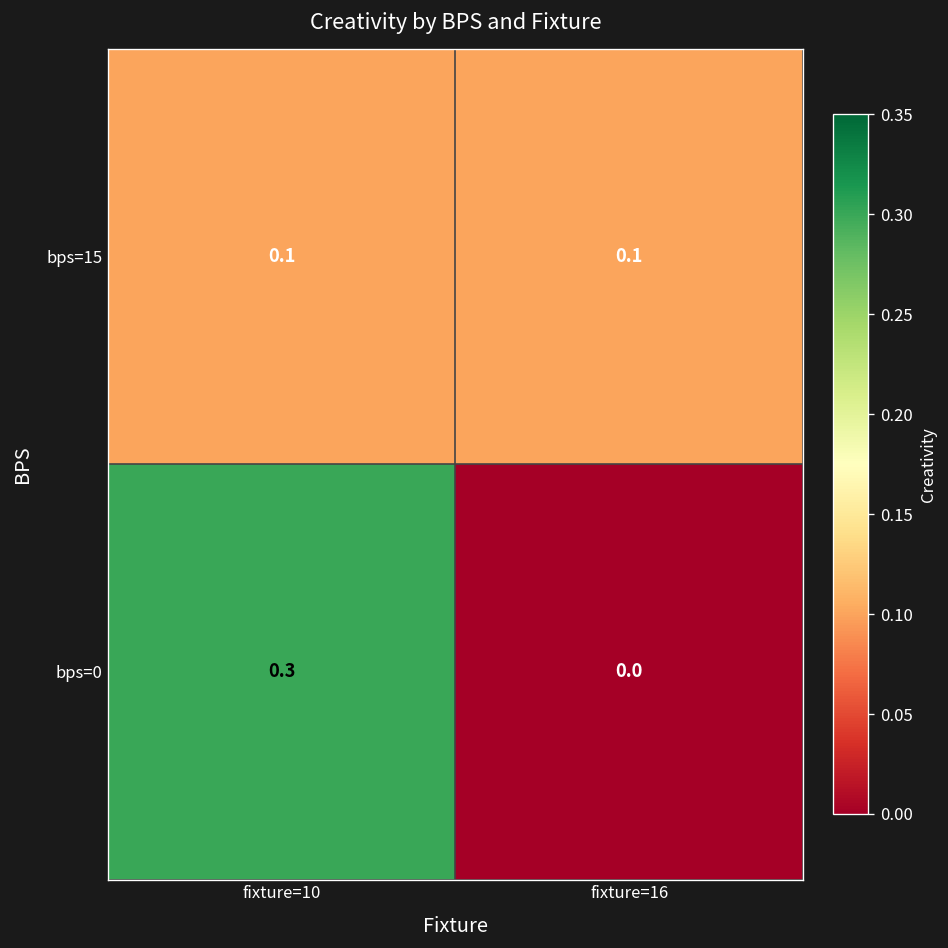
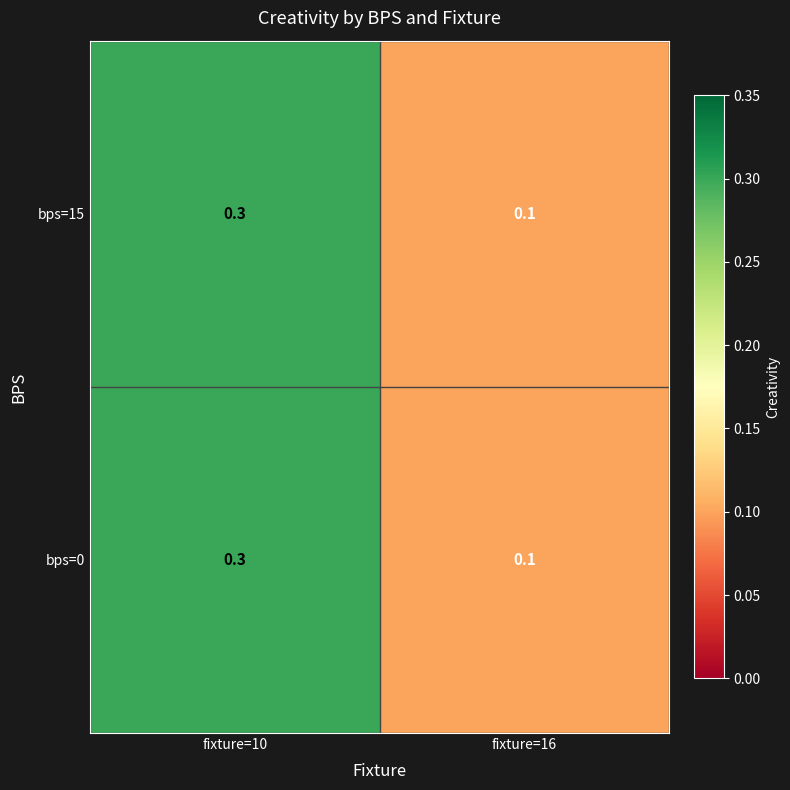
bps=15, fixture=10: 0.1 -> 0.3
bps=0, fixture=16: 0.0 -> 0.1
